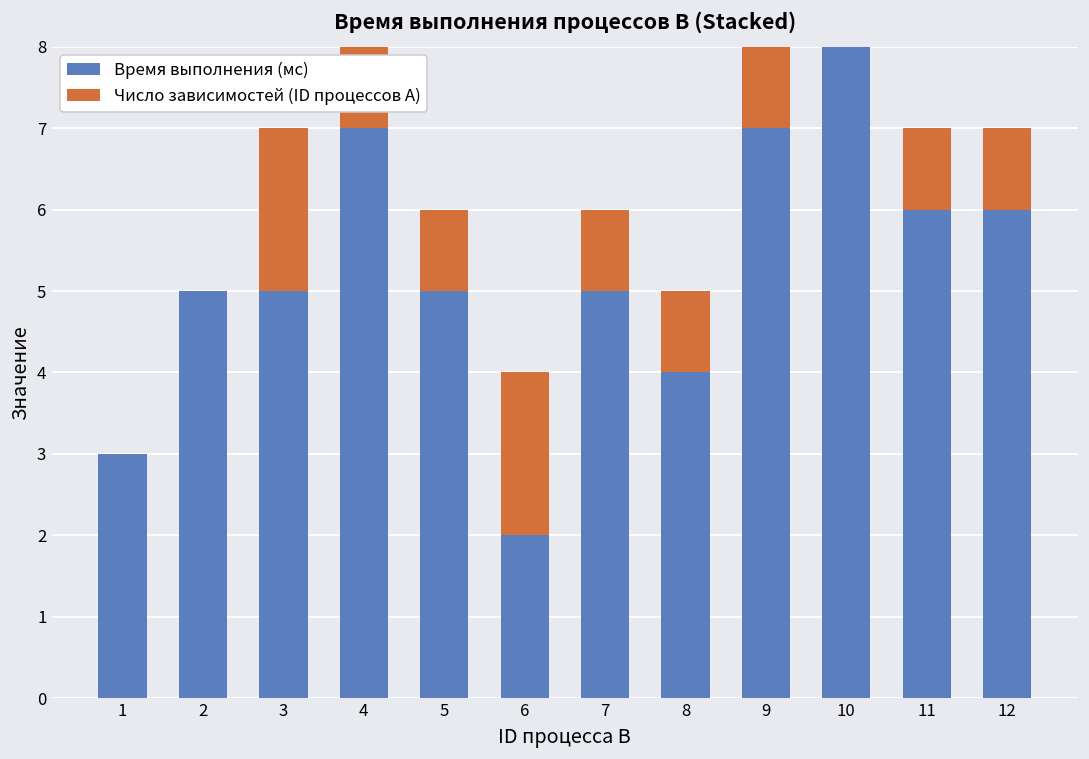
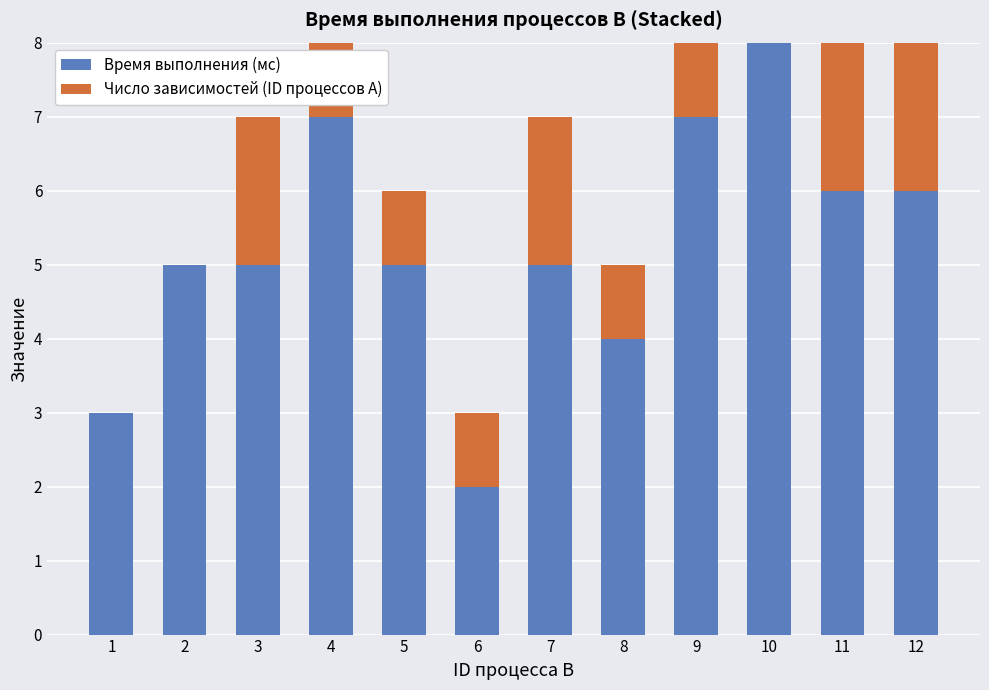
Число зависимостей (ID процессов A), 6: 2 -> 1
Число зависимостей (ID процессов A), 7: 1 -> 2
Число зависимостей (ID процессов A), 11: 1 -> 2
Число зависимостей (ID процессов A), 12: 1 -> 2
